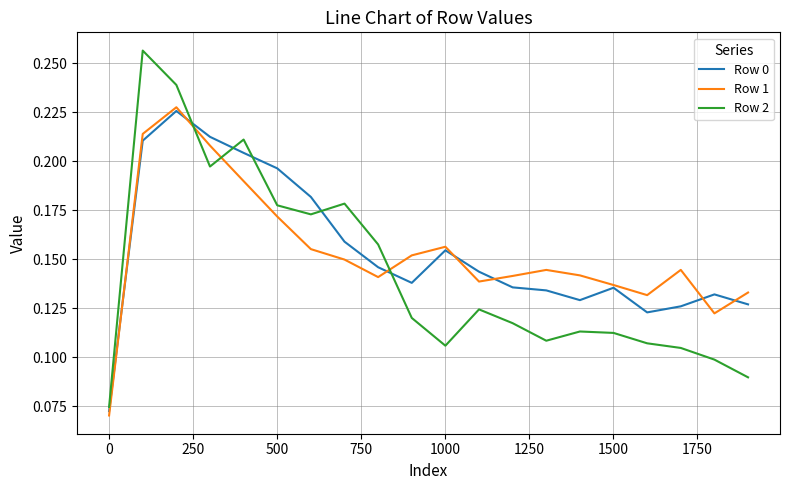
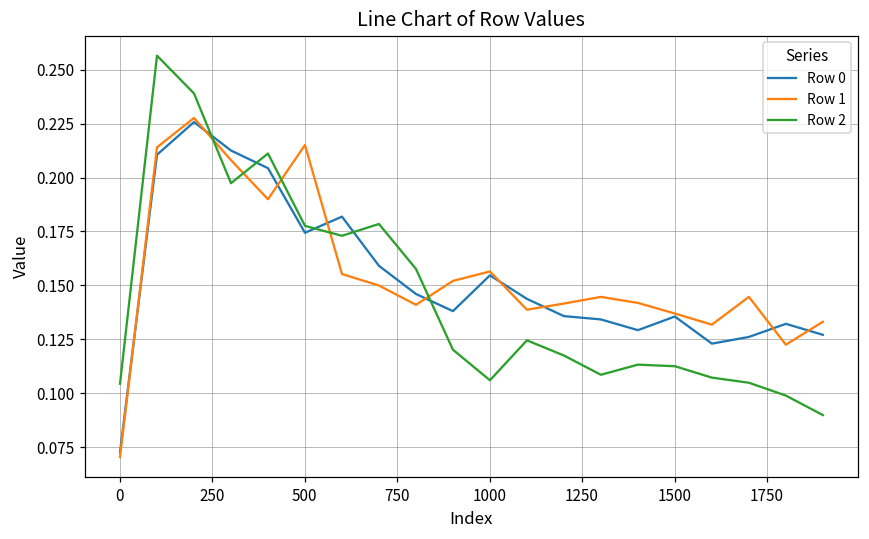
Row 2, 0: 0.075 -> 0.104
Row 0, 500: 0.196 -> 0.174
Row 1, 500: 0.172 -> 0.215
